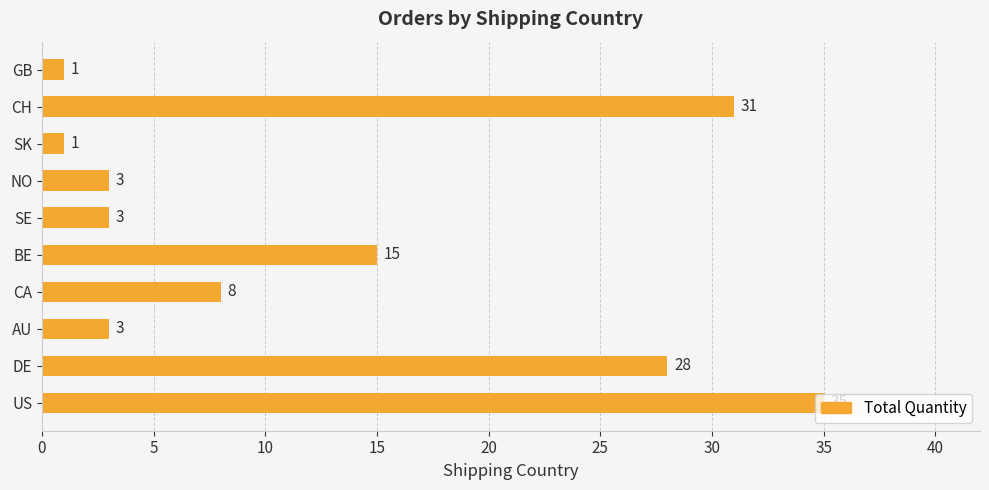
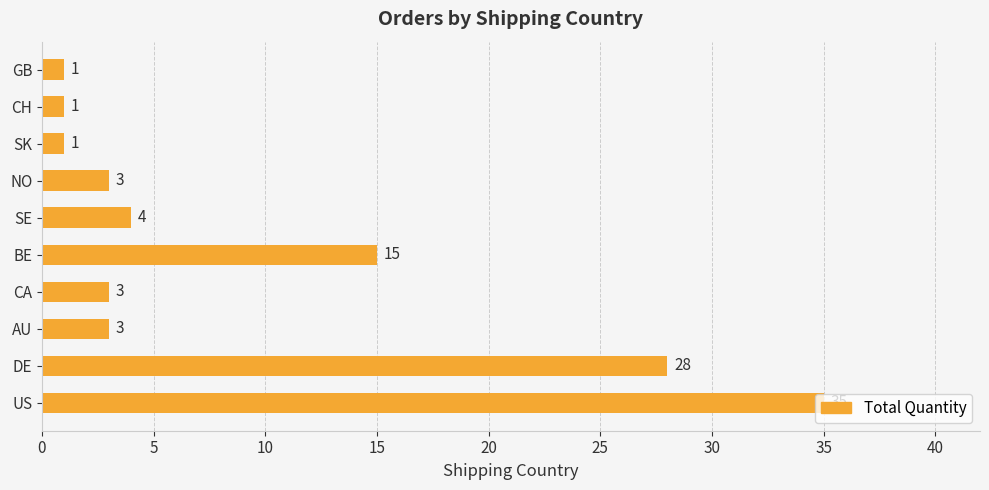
CH: 31 -> 1
SE: 3 -> 4
CA: 8 -> 3
